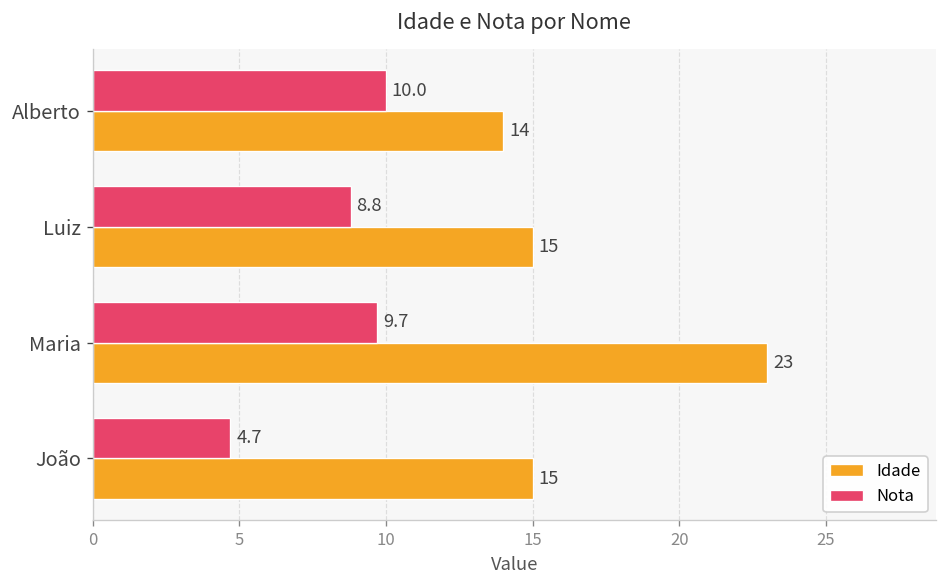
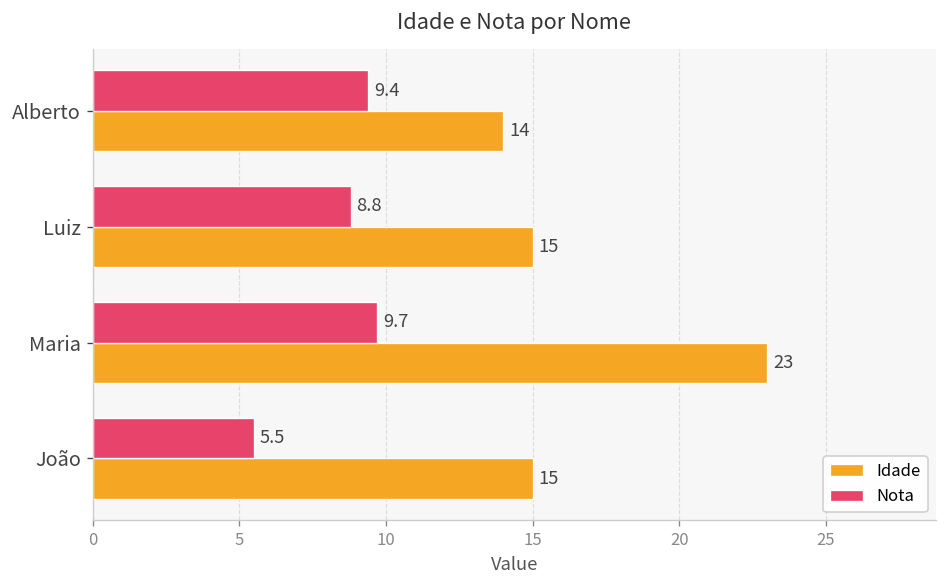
Nota, Alberto: 10.0 -> 9.4
Nota, João: 4.7 -> 5.5
